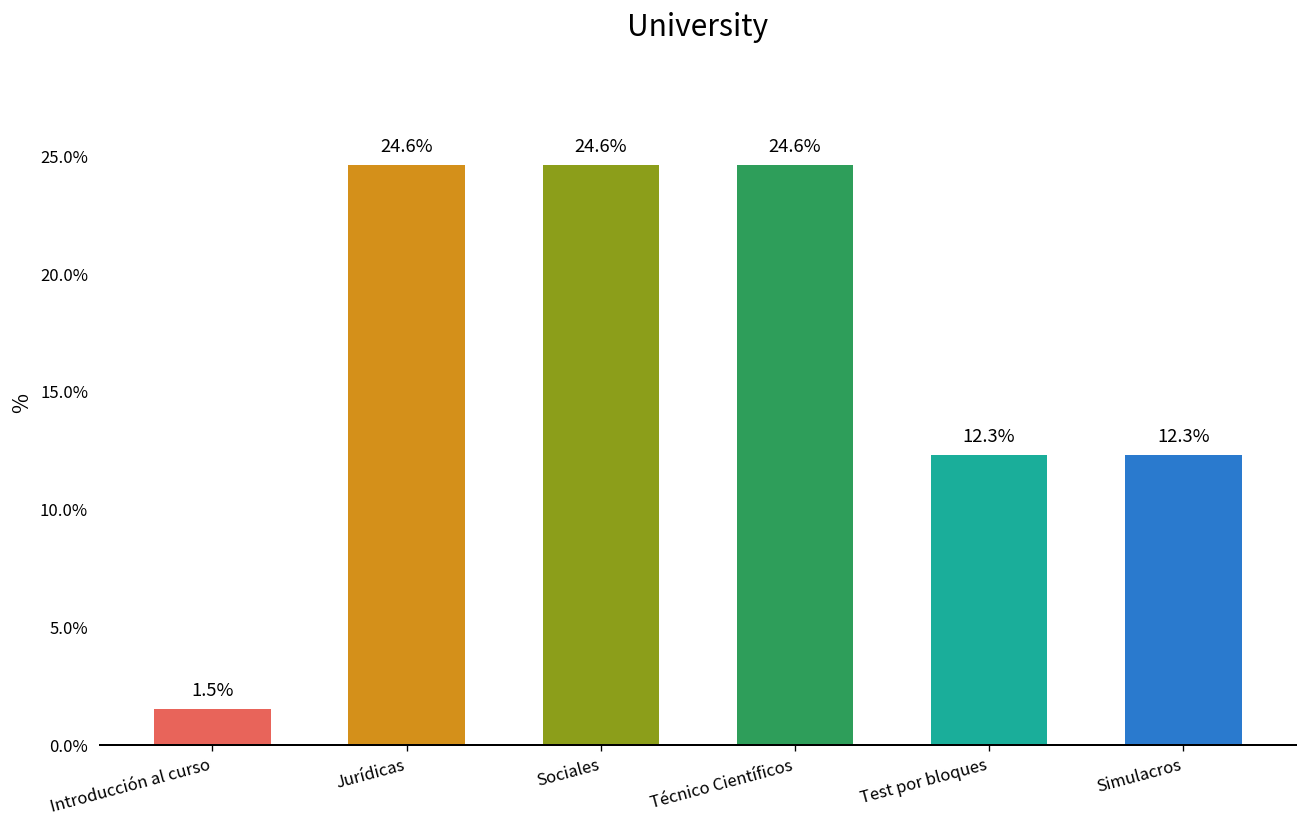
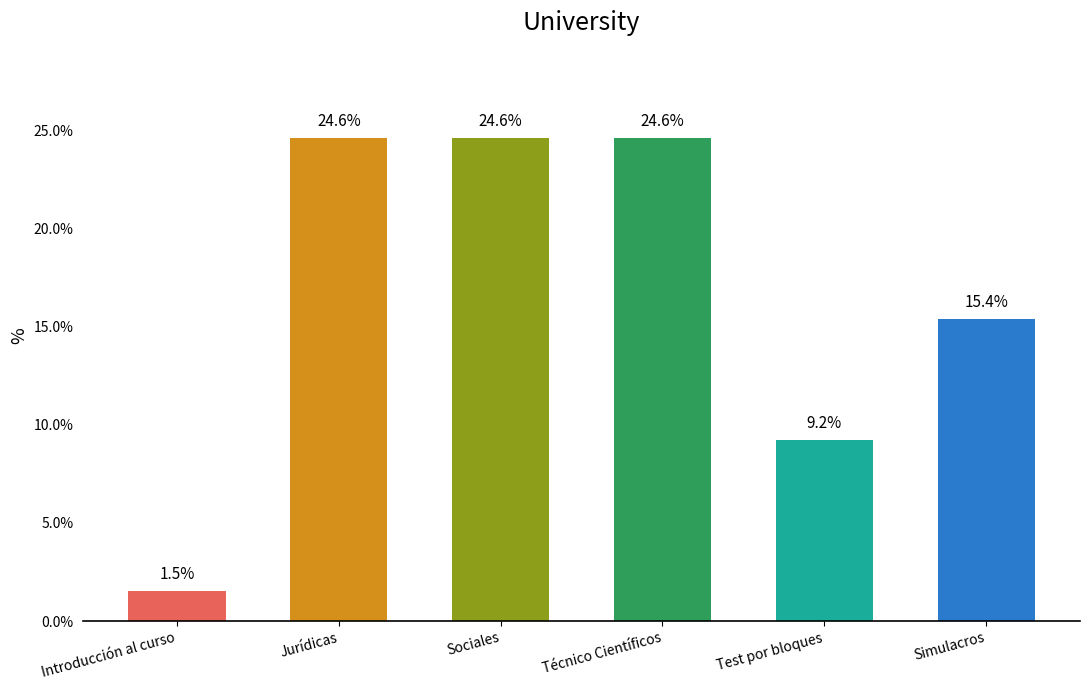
Test por bloques: 12.3% -> 9.2%
Simulacros: 12.3% -> 15.4%
